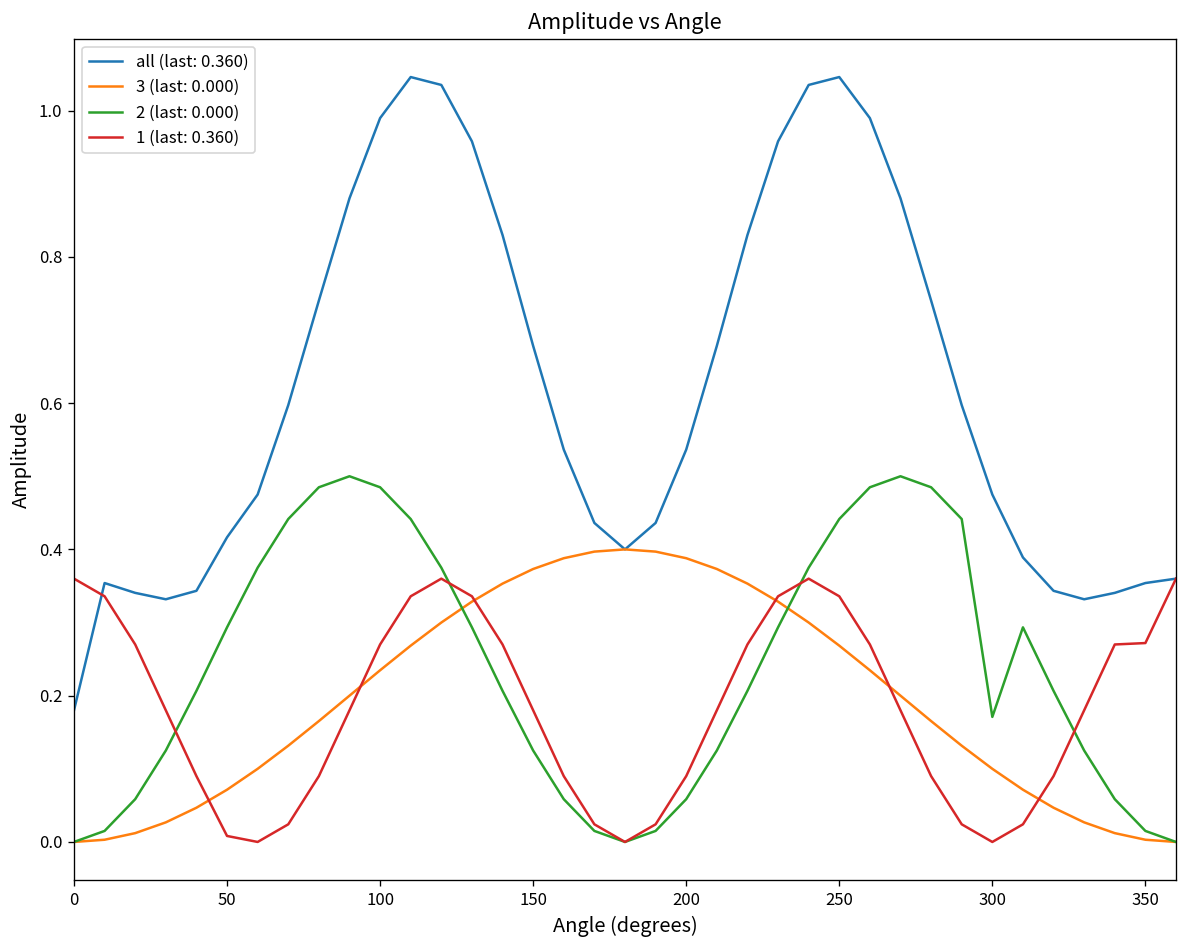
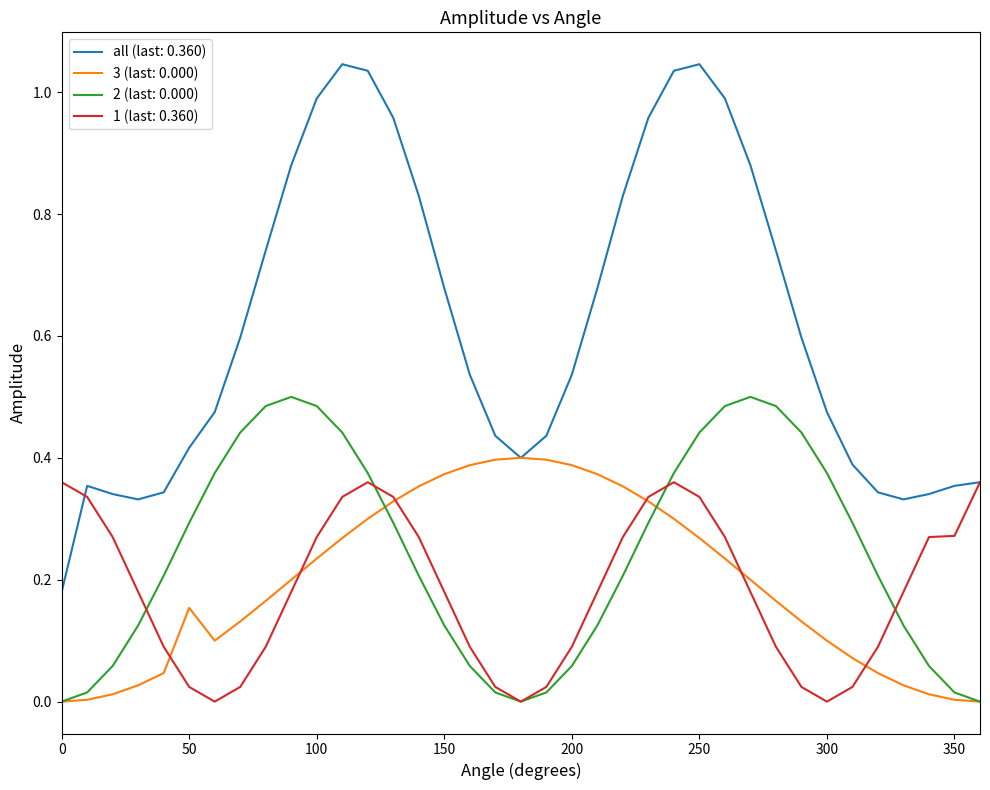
3 (last: 0.000), 50: 0.07 -> 0.15
1 (last: 0.360), 50: 0.01 -> 0.02
2 (last: 0.000), 300: 0.17 -> 0.38
